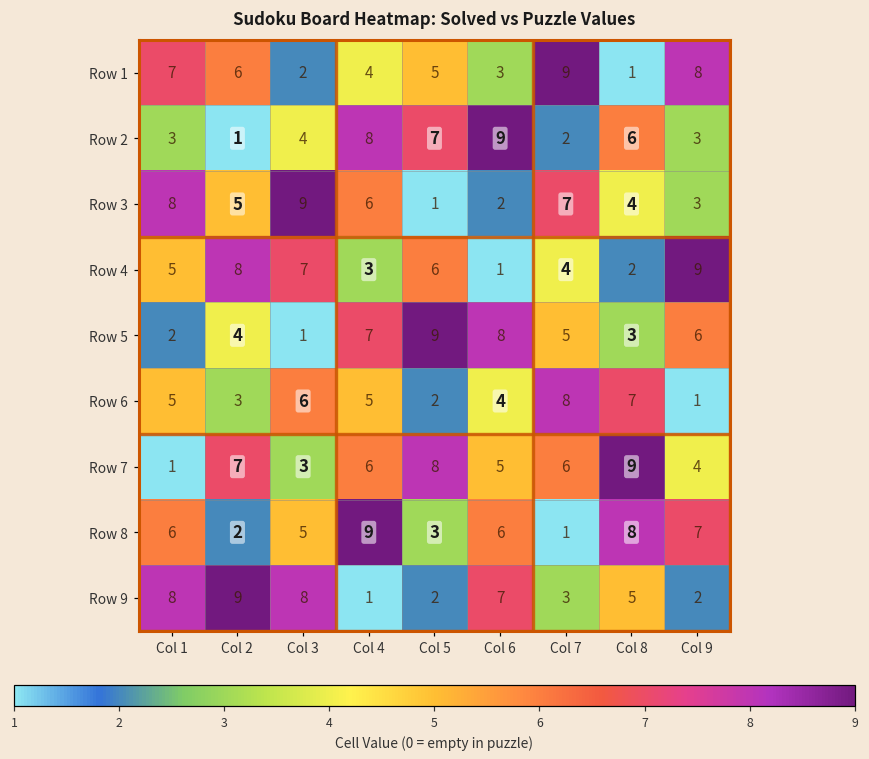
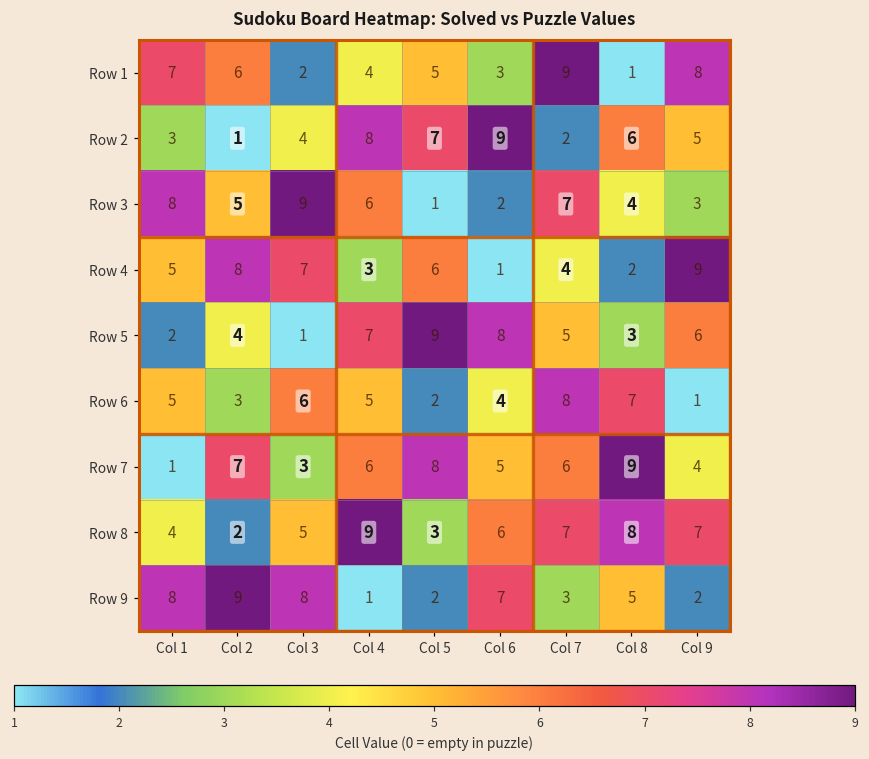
Row 2, Col 9: 3 -> 5
Row 8, Col 1: 6 -> 4
Row 8, Col 7: 1 -> 7
